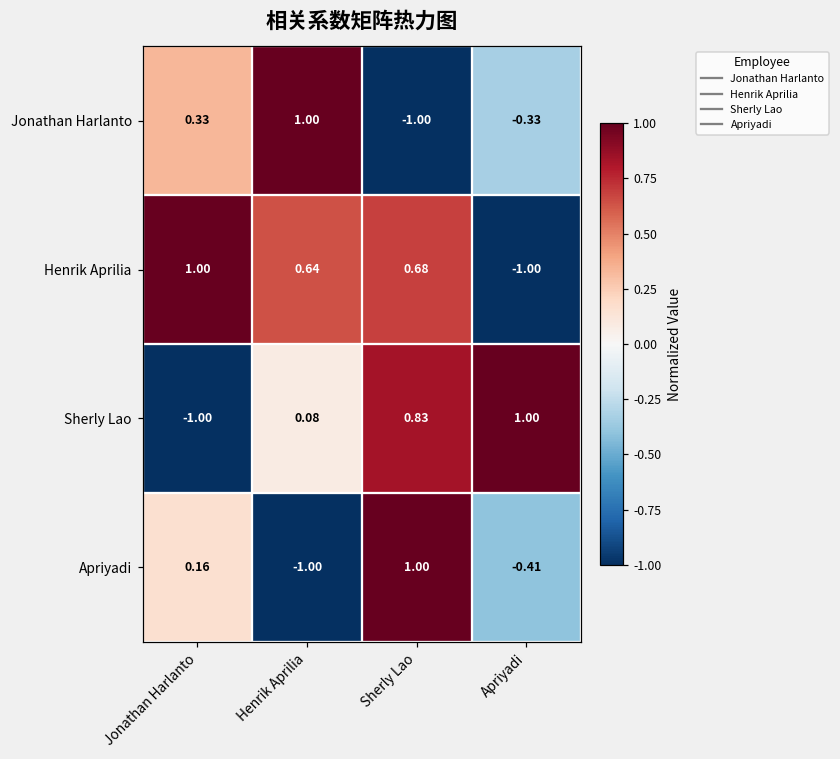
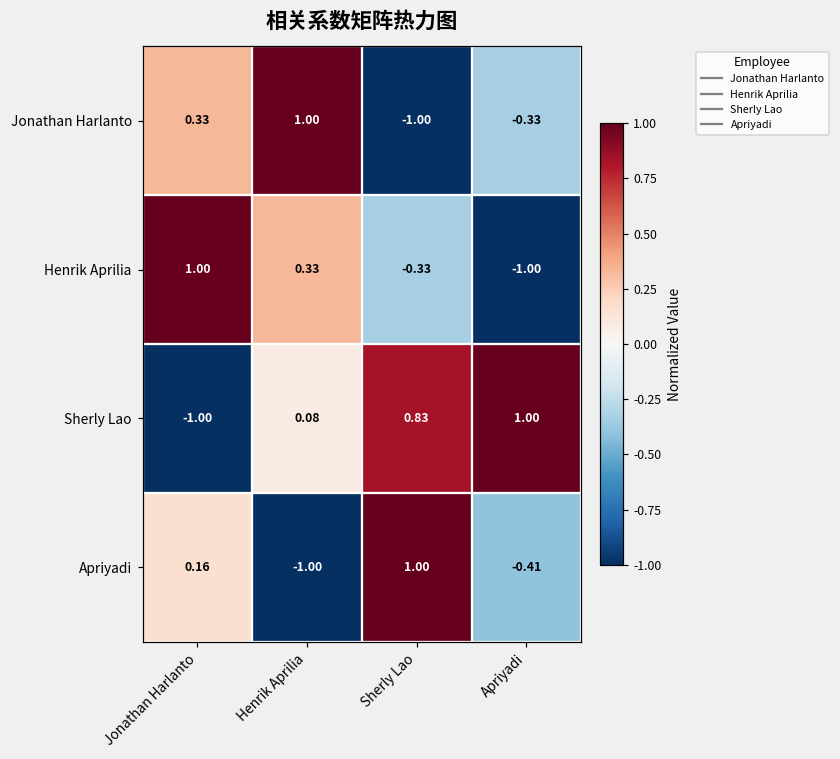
Henrik Aprilia, Henrik Aprilia: 0.64 -> 0.33
Henrik Aprilia, Sherly Lao: 0.68 -> -0.33
